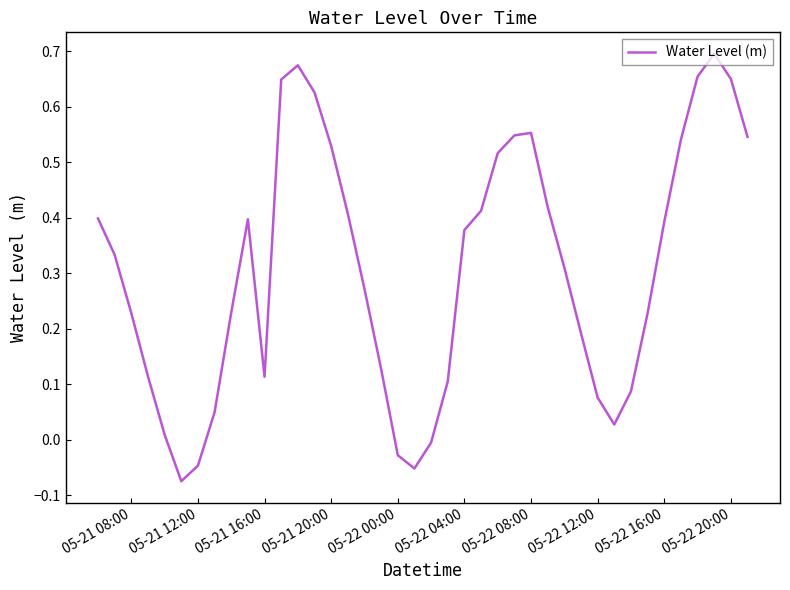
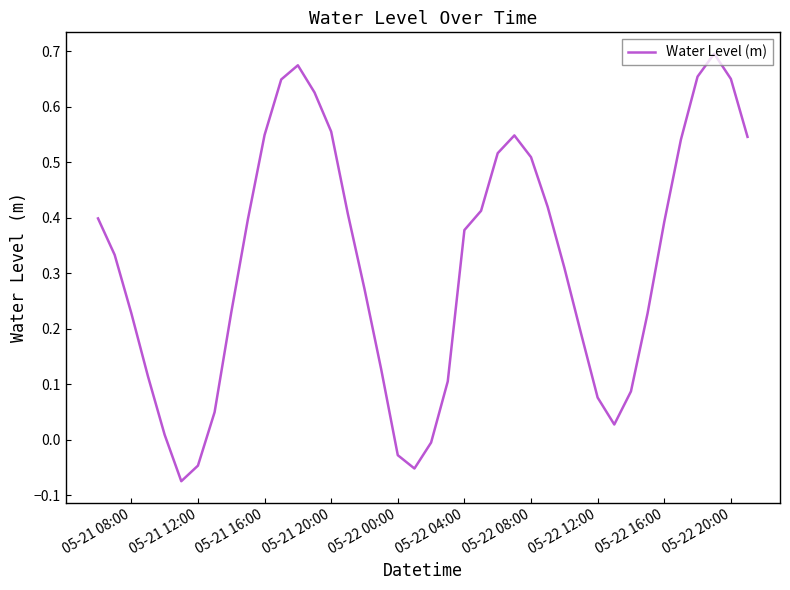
05-21 16:00: 0.11 -> 0.55
05-21 20:00: 0.53 -> 0.56
05-22 08:00: 0.55 -> 0.51
